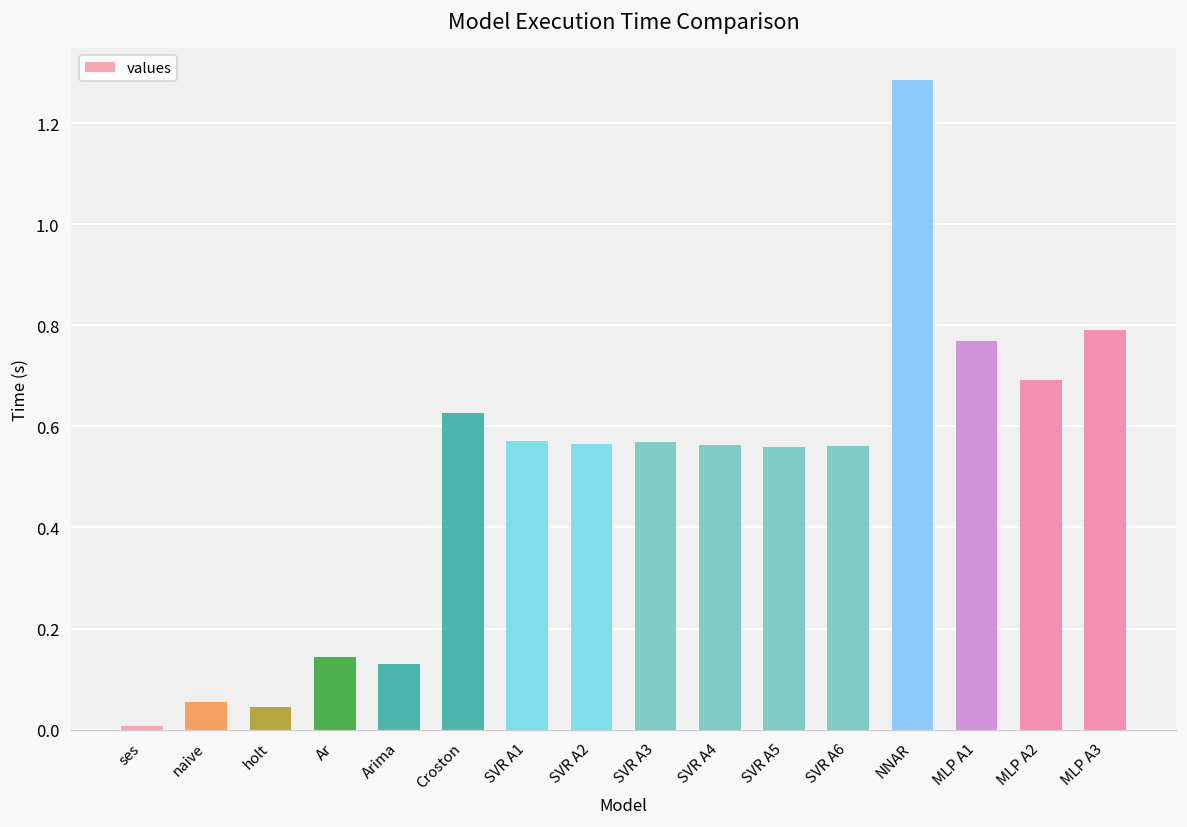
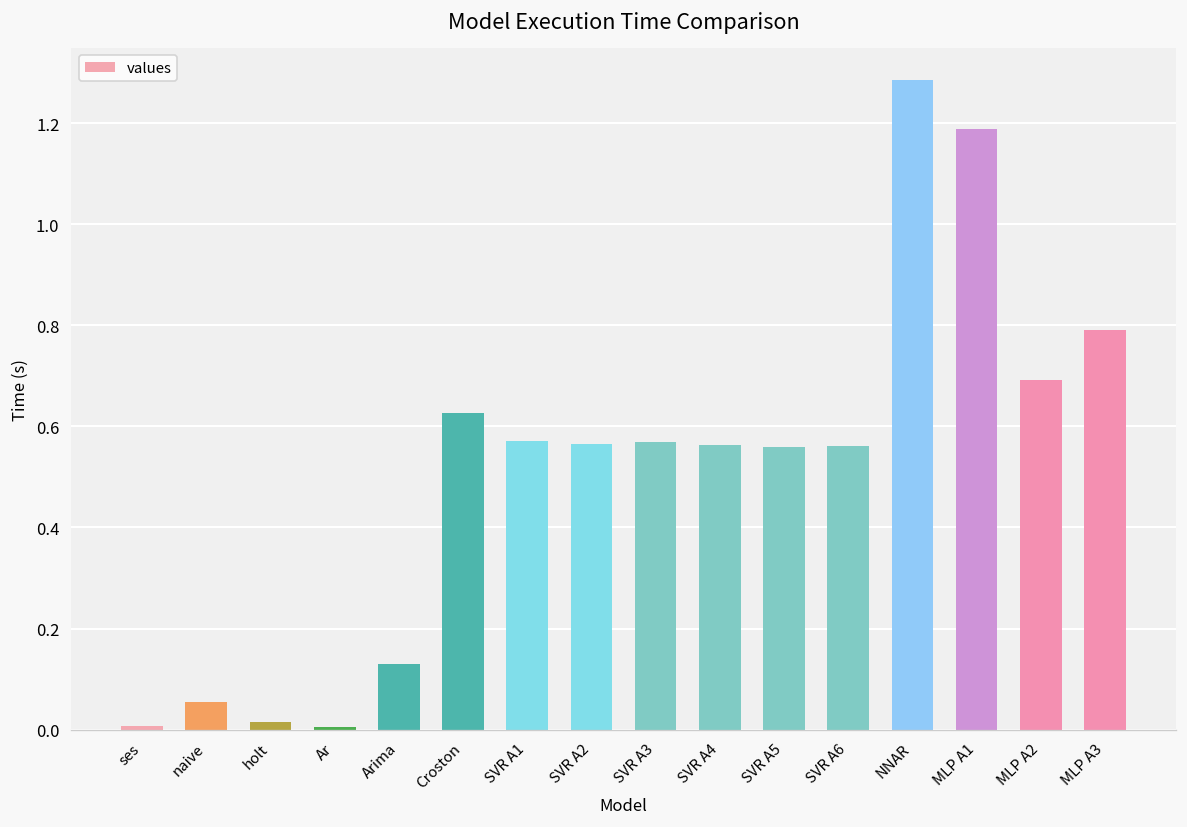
holt: 0.04 -> 0.02
Ar: 0.14 -> 0.01
MLP A1: 0.77 -> 1.19
